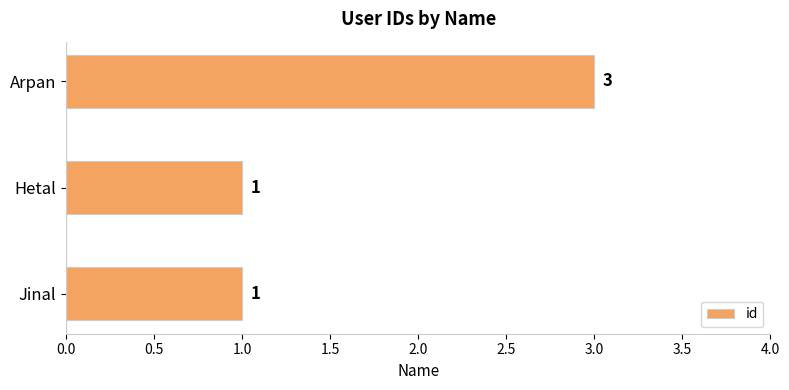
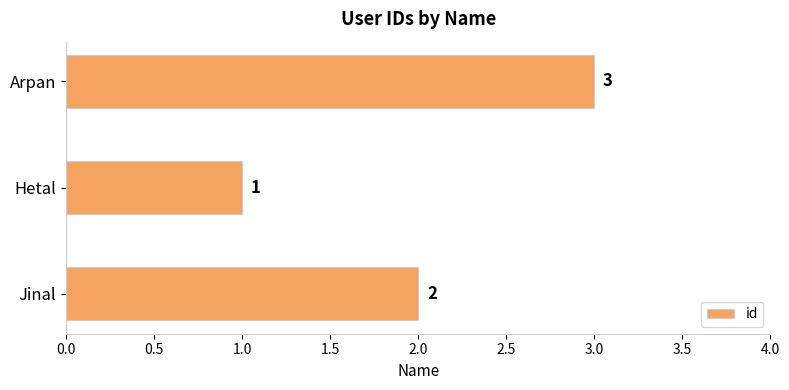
Jinal: 1 -> 2
